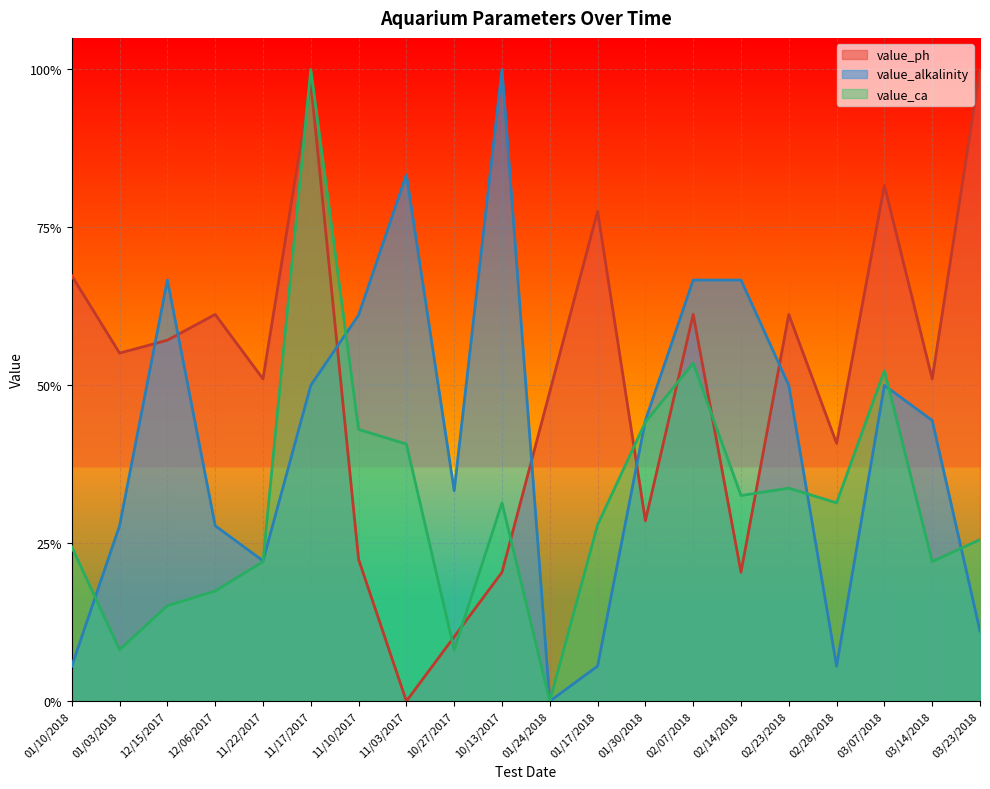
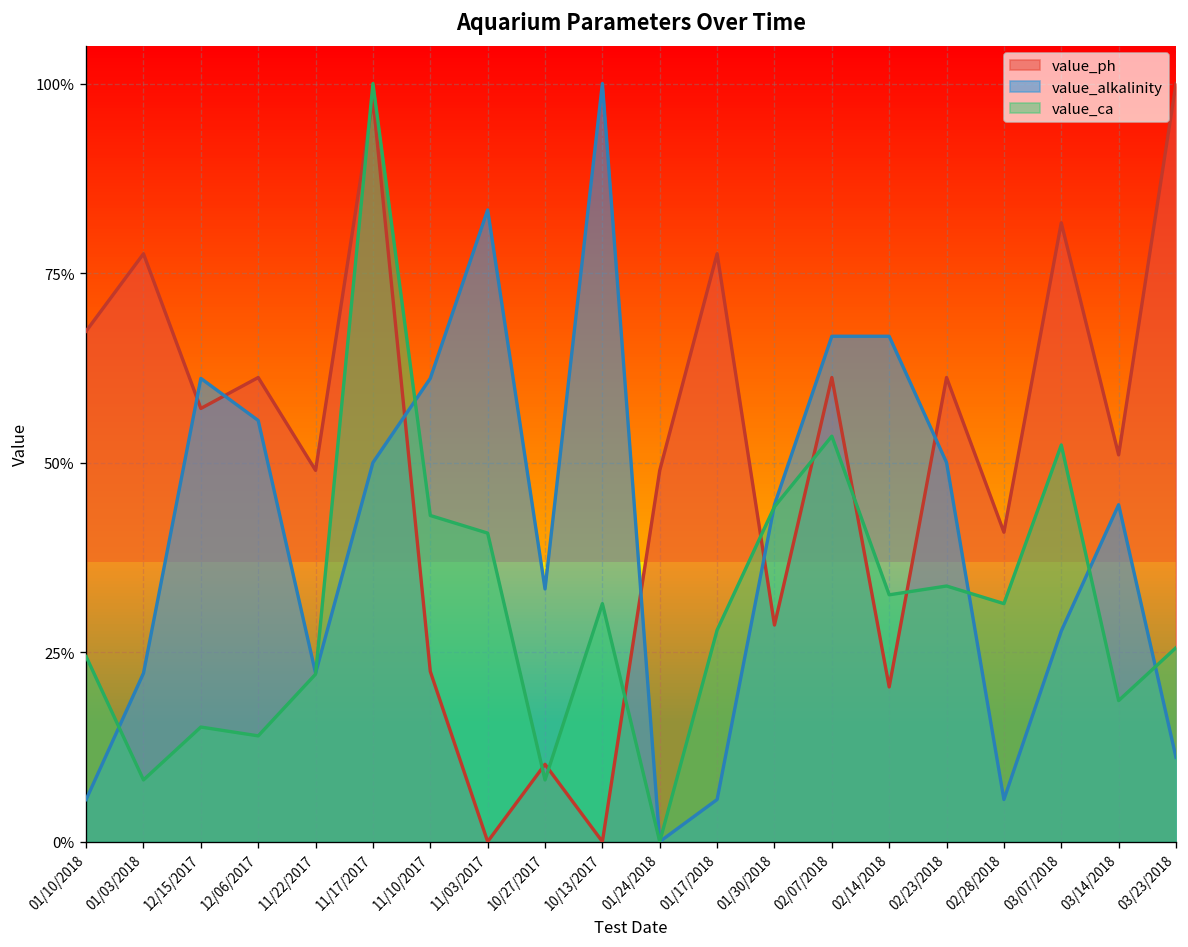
value_ph, 01/03/2018: 55% -> 78%
value_alkalinity, 01/03/2018: 28% -> 22%
value_alkalinity, 12/15/2017: 67% -> 61%
value_alkalinity, 12/06/2017: 28% -> 56%
value_ca, 12/06/2017: 17% -> 14%
value_ph, 11/22/2017: 51% -> 49%
value_ph, 10/13/2017: 20% -> 0%
value_alkalinity, 03/07/2018: 50% -> 28%
value_ca, 03/14/2018: 22% -> 19%
